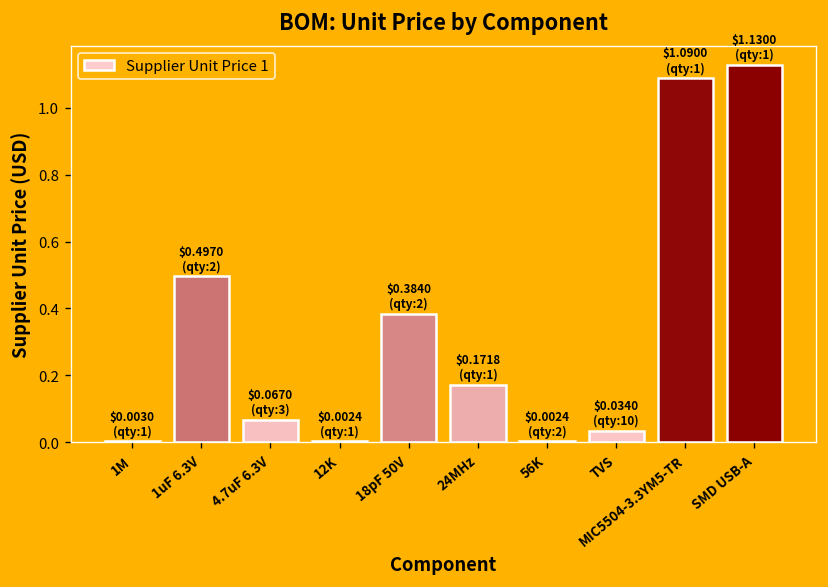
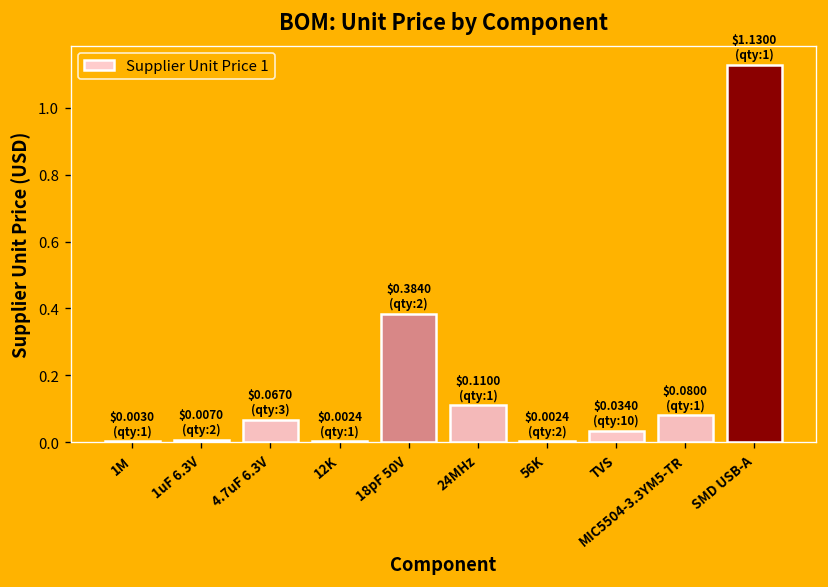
1uF 6.3V: $0.4970 -> $0.0070
24MHz: $0.1718 -> $0.1100
MIC5504-3.3YM5-TR: $1.0900 -> $0.0800
